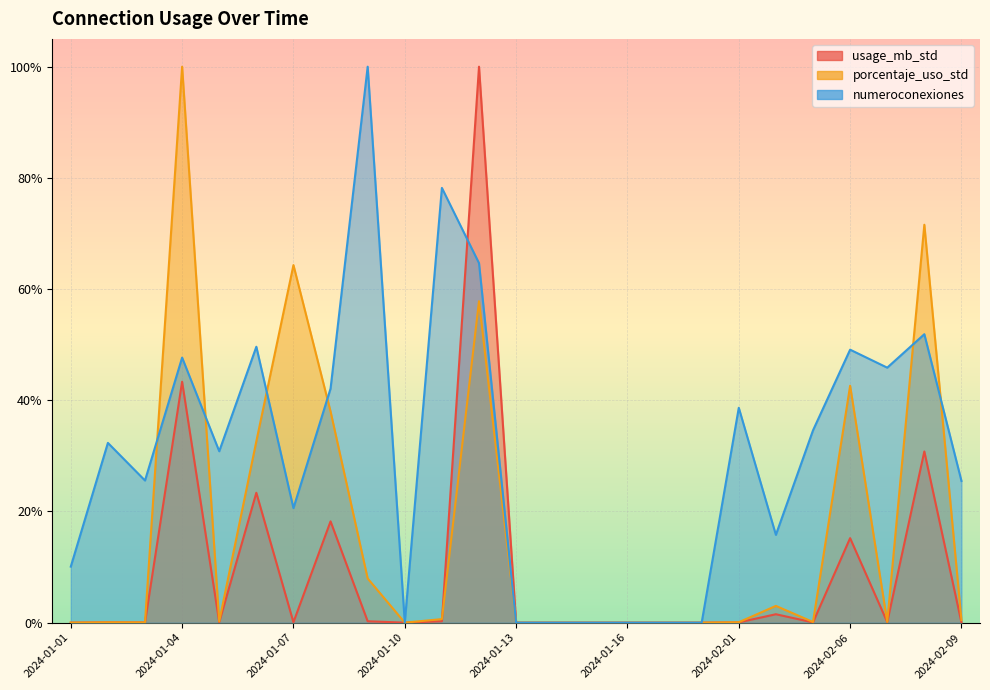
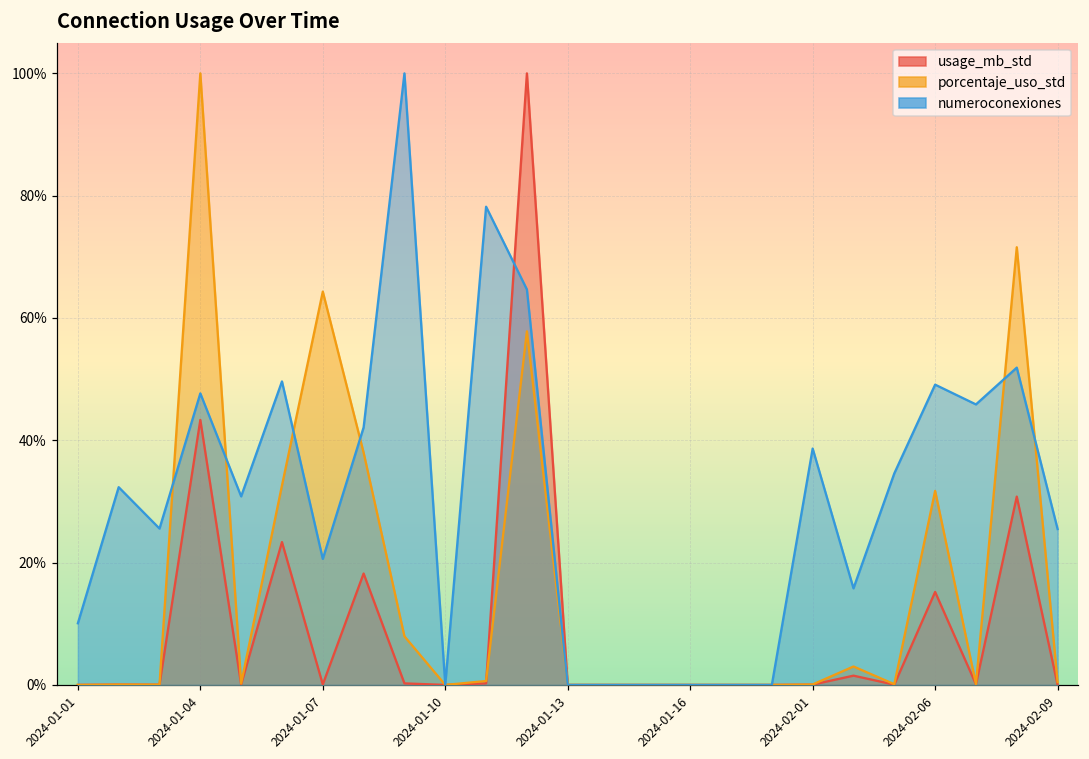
porcentaje_uso_std, 2024-02-06: 43% -> 32%
